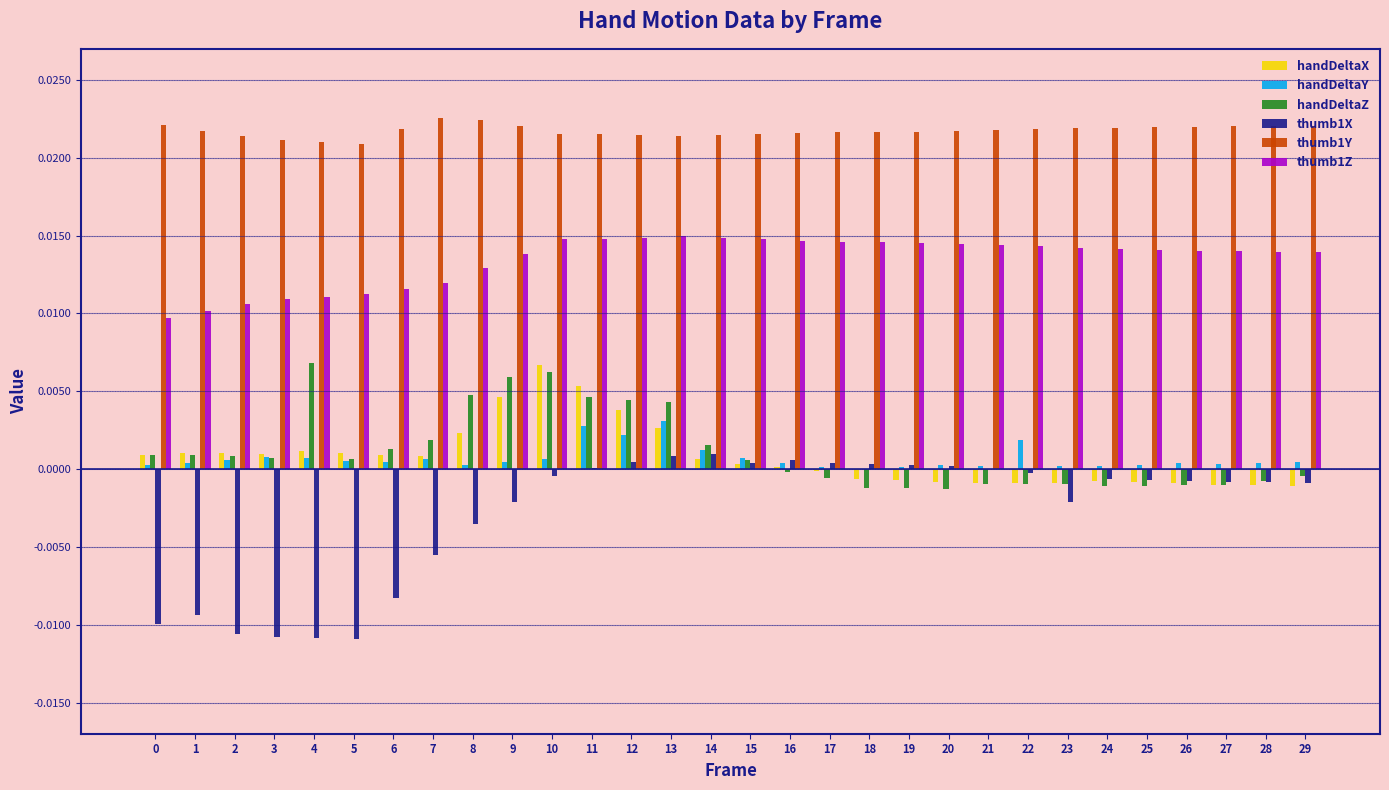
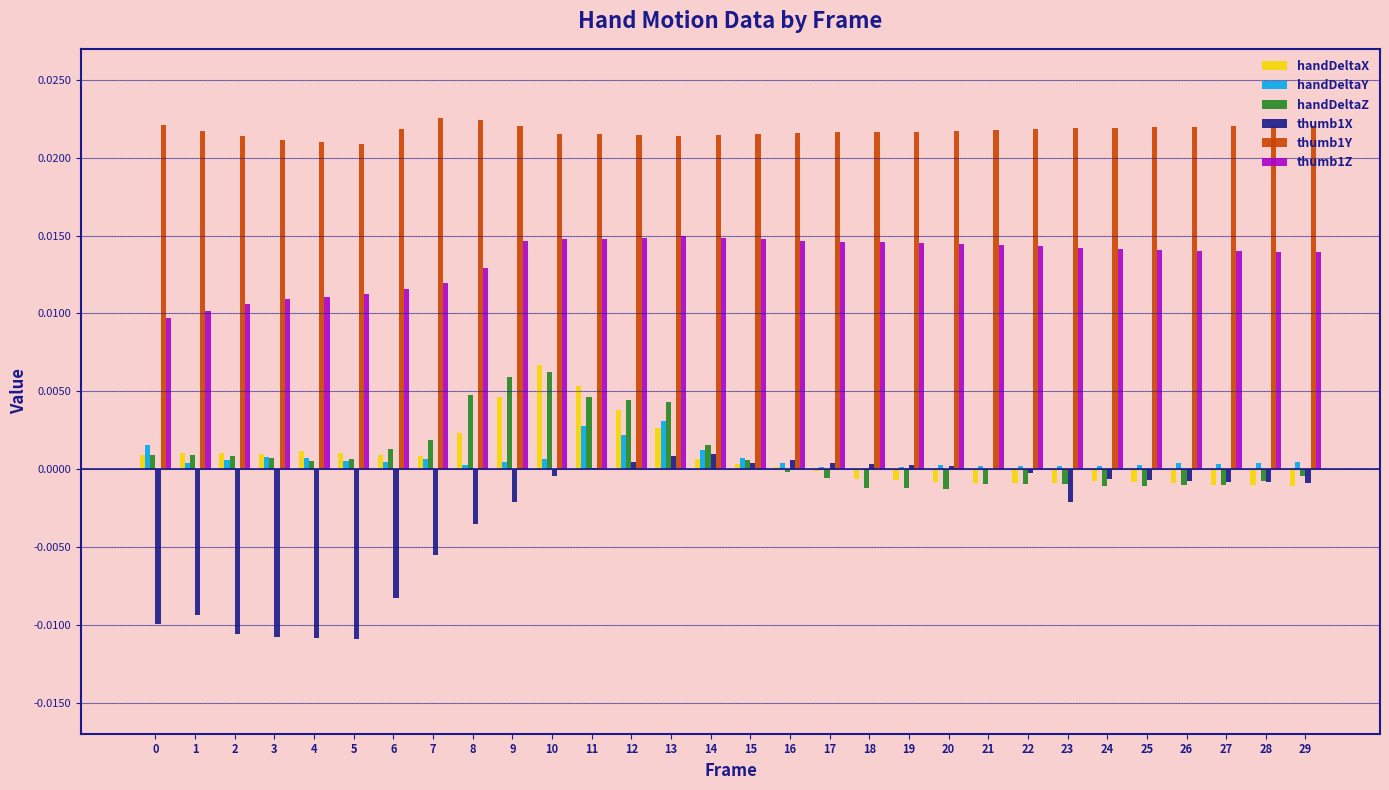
handDeltaY, 0: 0.0003 -> 0.0016
handDeltaZ, 4: 0.0068 -> 0.0005
thumb1Z, 9: 0.0138 -> 0.0147
handDeltaY, 22: 0.0018 -> 0.0002
